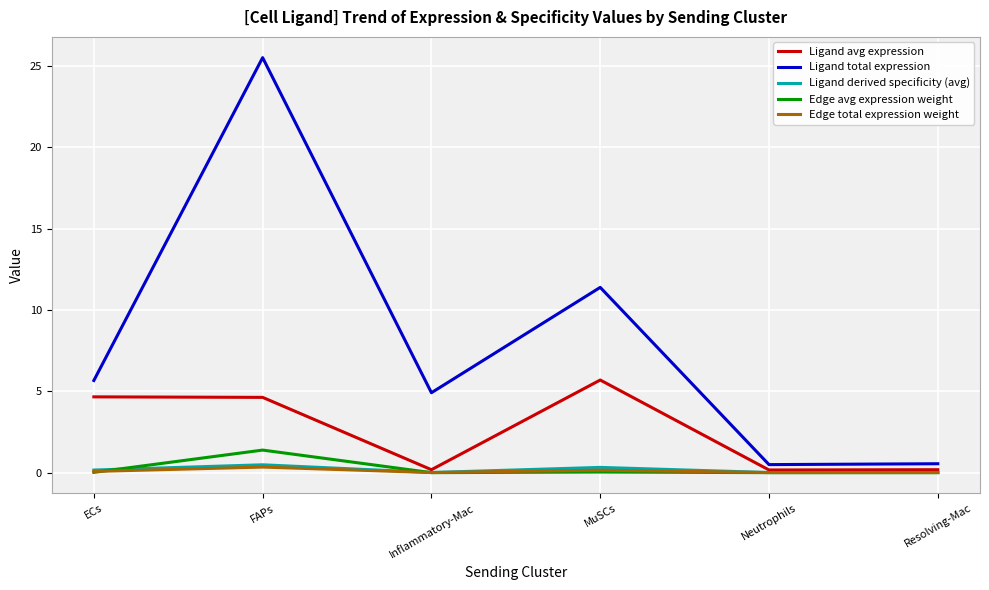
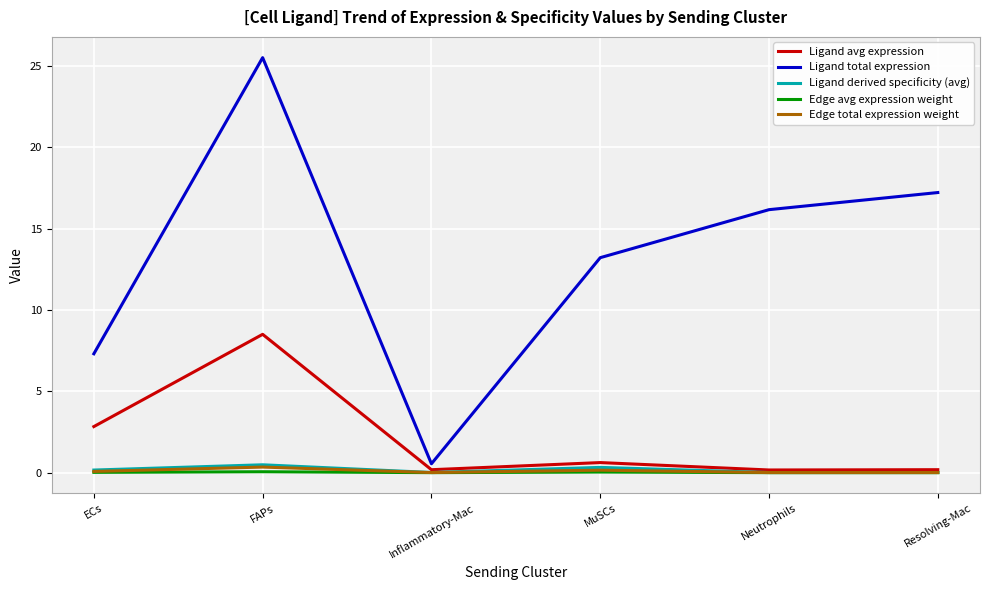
Ligand avg expression, ECs: 4.7 -> 2.8
Ligand total expression, ECs: 5.7 -> 7.3
Ligand avg expression, FAPs: 4.6 -> 8.5
Edge avg expression weight, FAPs: 1.4 -> 0.1
Ligand total expression, Inflammatory-Mac: 4.9 -> 0.5
Ligand avg expression, MuSCs: 5.7 -> 0.6
Ligand total expression, MuSCs: 11.4 -> 13.2
Ligand total expression, Neutrophils: 0.5 -> 16.2
Ligand total expression, Resolving-Mac: 0.5 -> 17.2
